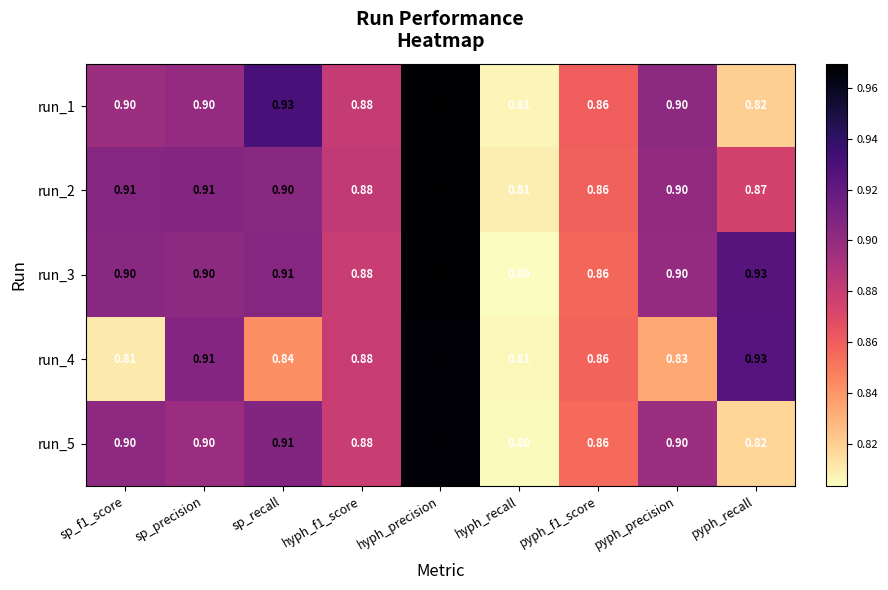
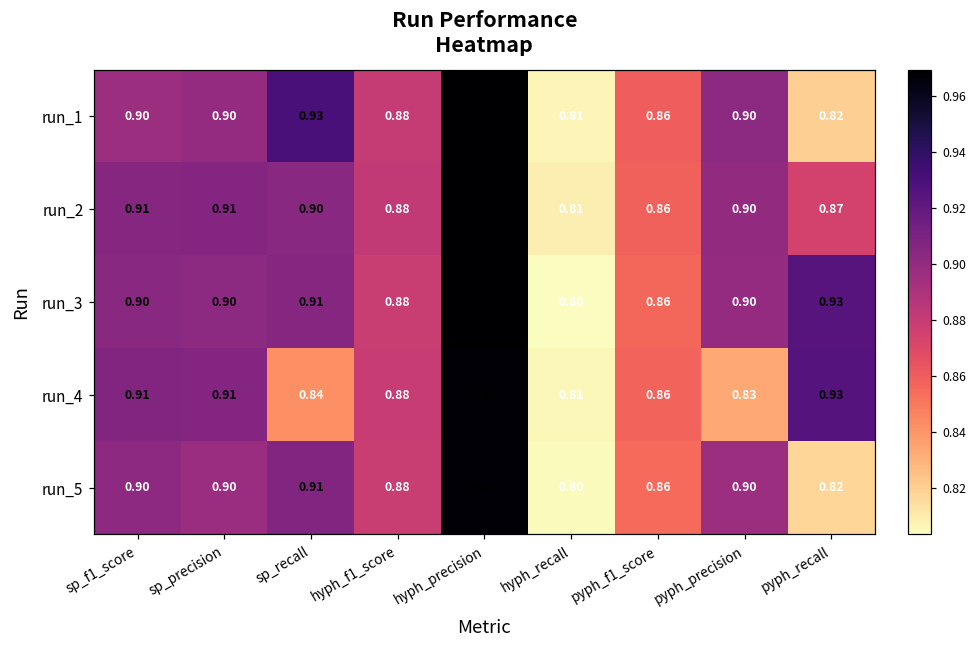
run_4, sp_f1_score: 0.81 -> 0.91
